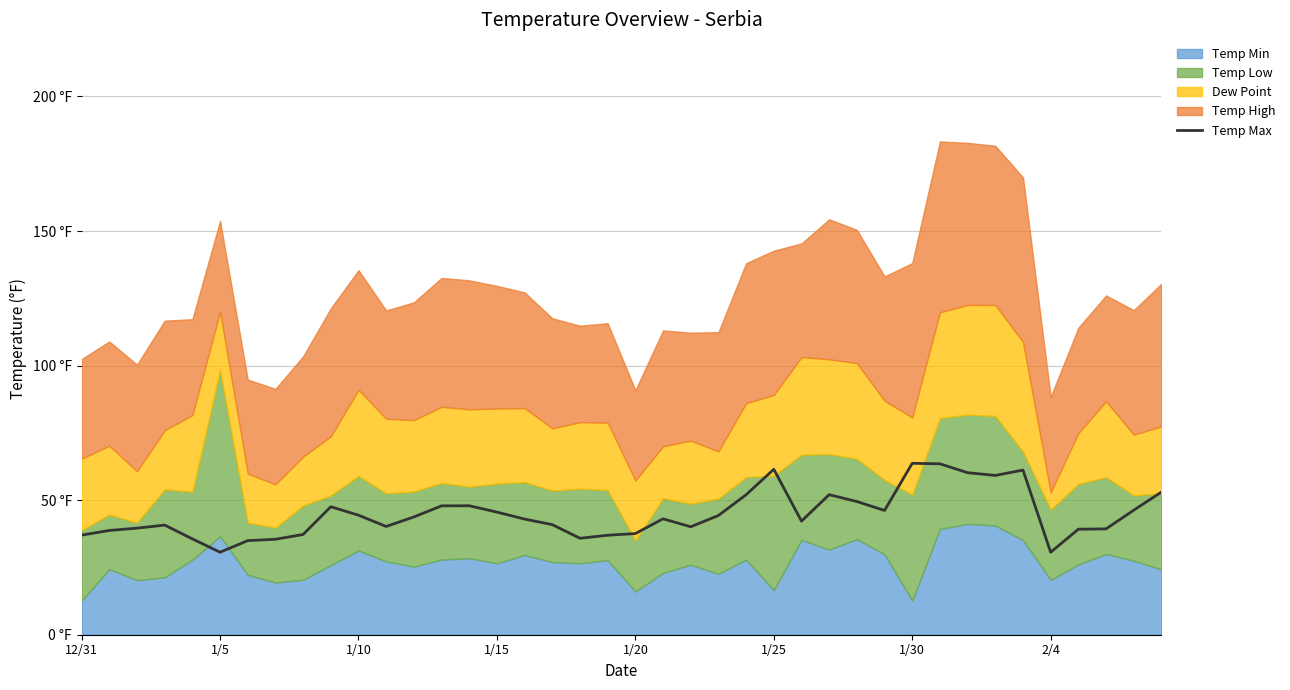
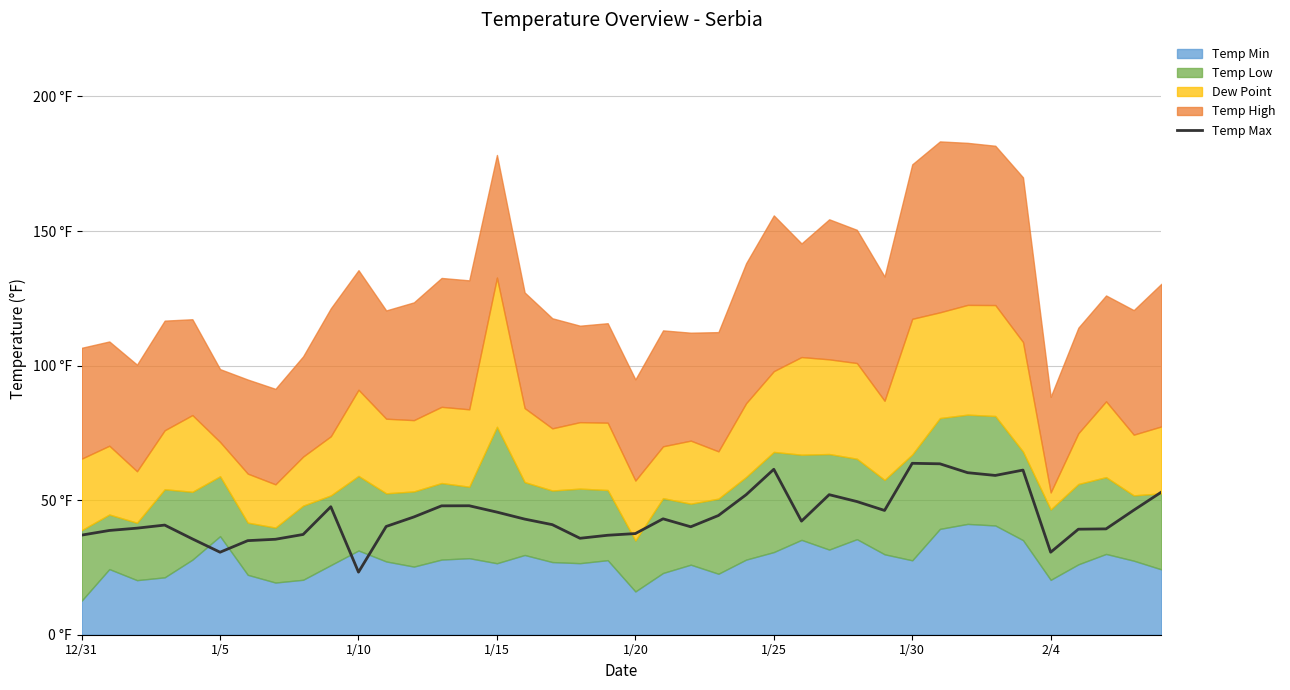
Temp High, 12/31: 37 °F -> 41 °F
Temp Low, 1/5: 62 °F -> 22 °F
Dew Point, 1/5: 22 °F -> 13 °F
Temp High, 1/5: 34 °F -> 27 °F
Temp Max, 1/10: 44 °F -> 23 °F
Temp Low, 1/15: 30 °F -> 51 °F
Dew Point, 1/15: 28 °F -> 55 °F
Temp High, 1/20: 34 °F -> 38 °F
Temp Min, 1/25: 17 °F -> 31 °F
Temp Low, 1/25: 43 °F -> 37 °F
Temp High, 1/25: 54 °F -> 58 °F
Temp Min, 1/30: 13 °F -> 28 °F
Dew Point, 1/30: 29 °F -> 50 °F
